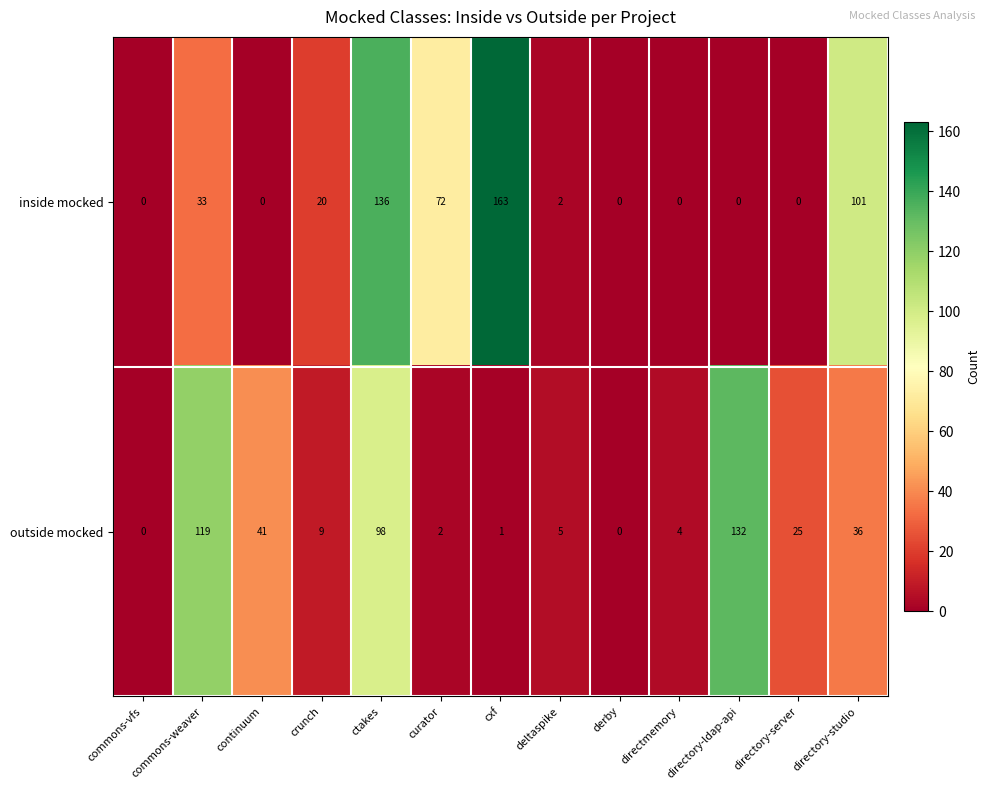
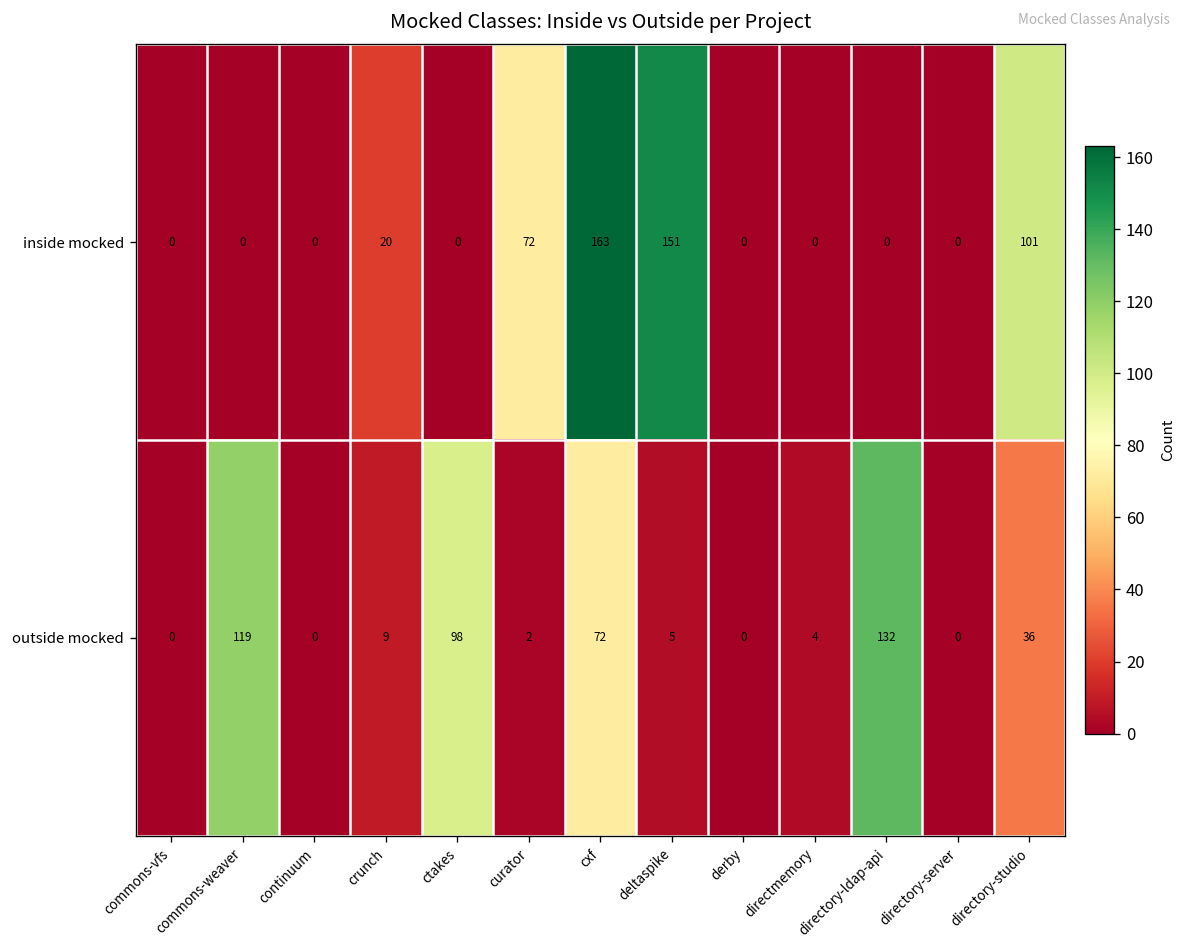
inside mocked, commons-weaver: 33 -> 0
inside mocked, ctakes: 136 -> 0
inside mocked, deltaspike: 2 -> 151
outside mocked, continuum: 41 -> 0
outside mocked, cxf: 1 -> 72
outside mocked, directory-server: 25 -> 0
